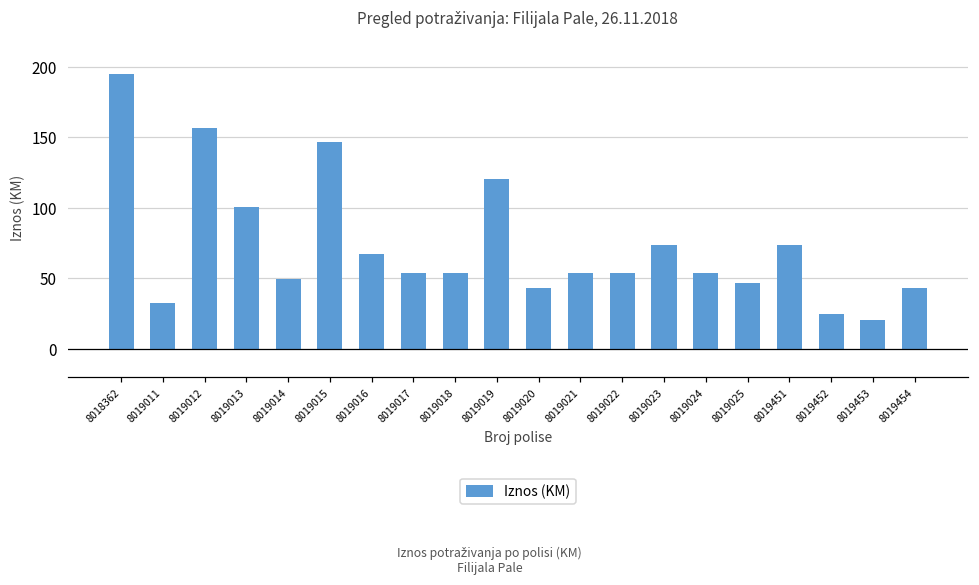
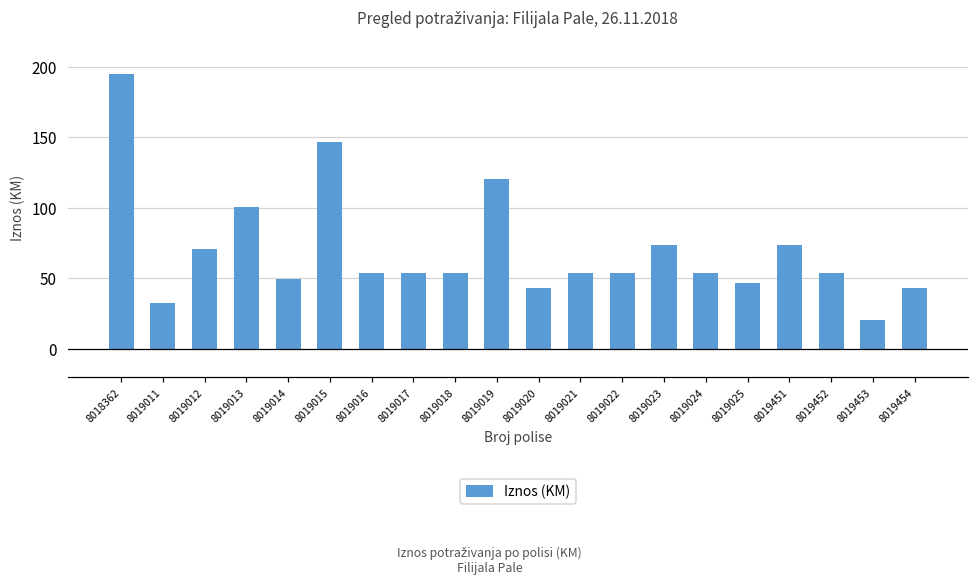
8019012: 157 -> 71
8019016: 67 -> 54
8019452: 25 -> 54
